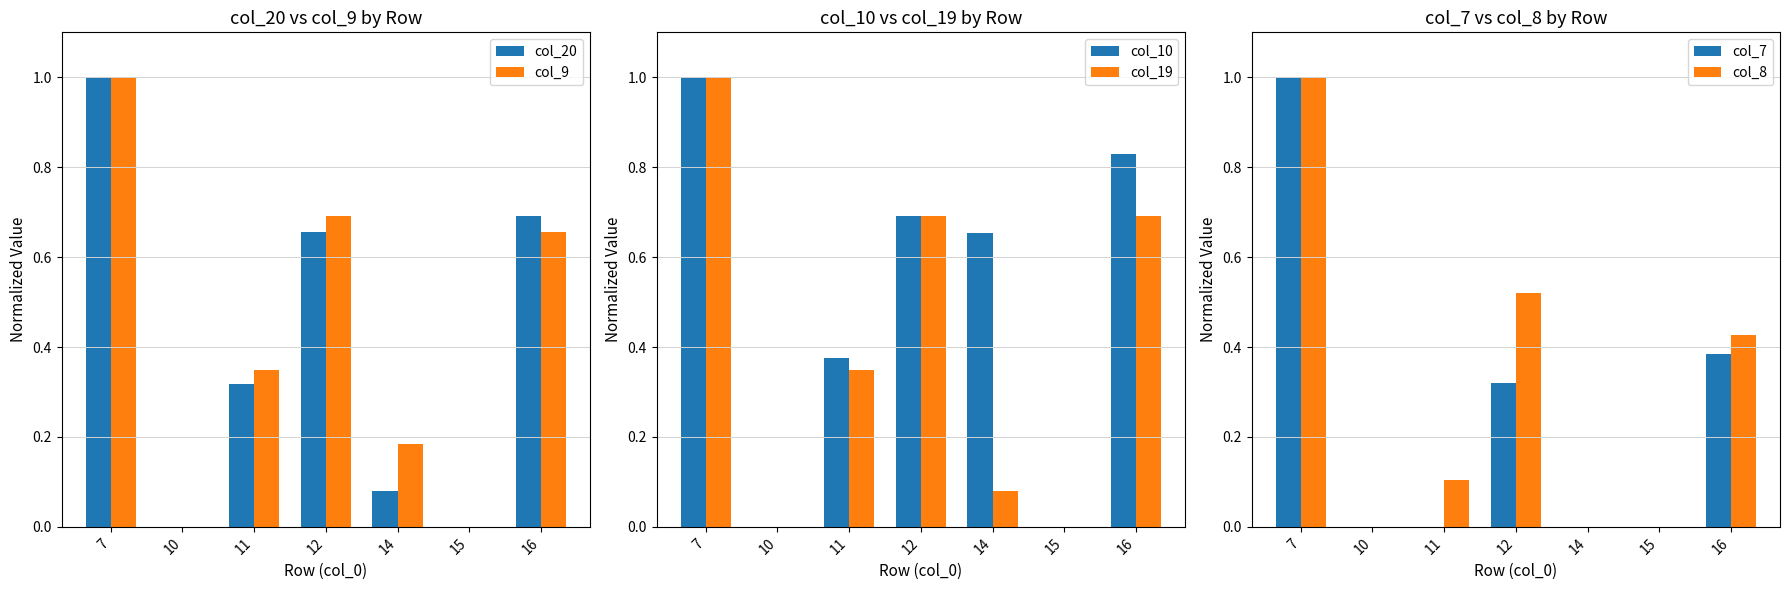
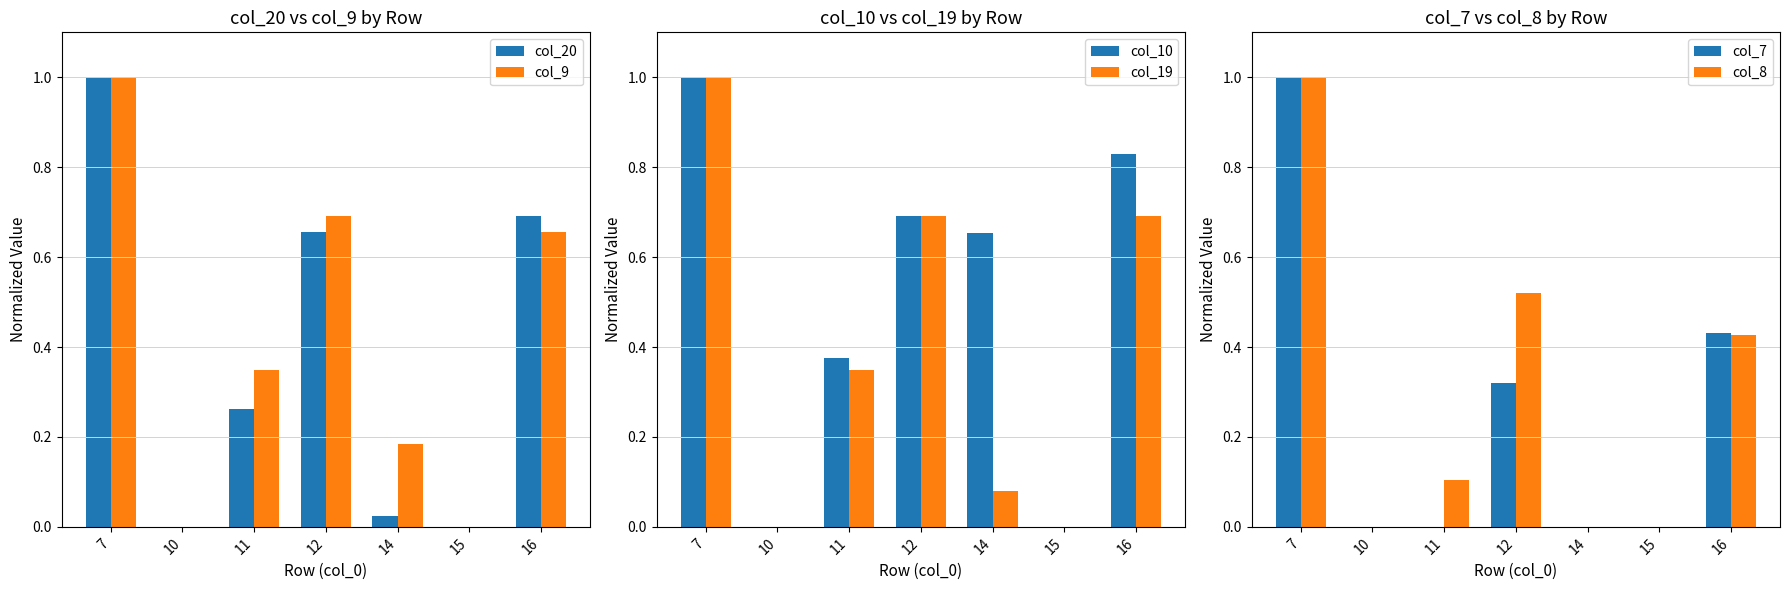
col_20 vs col_9 by Row, col_20, 11: 0.32 -> 0.26
col_20 vs col_9 by Row, col_20, 14: 0.08 -> 0.02
col_7 vs col_8 by Row, col_7, 16: 0.38 -> 0.43
